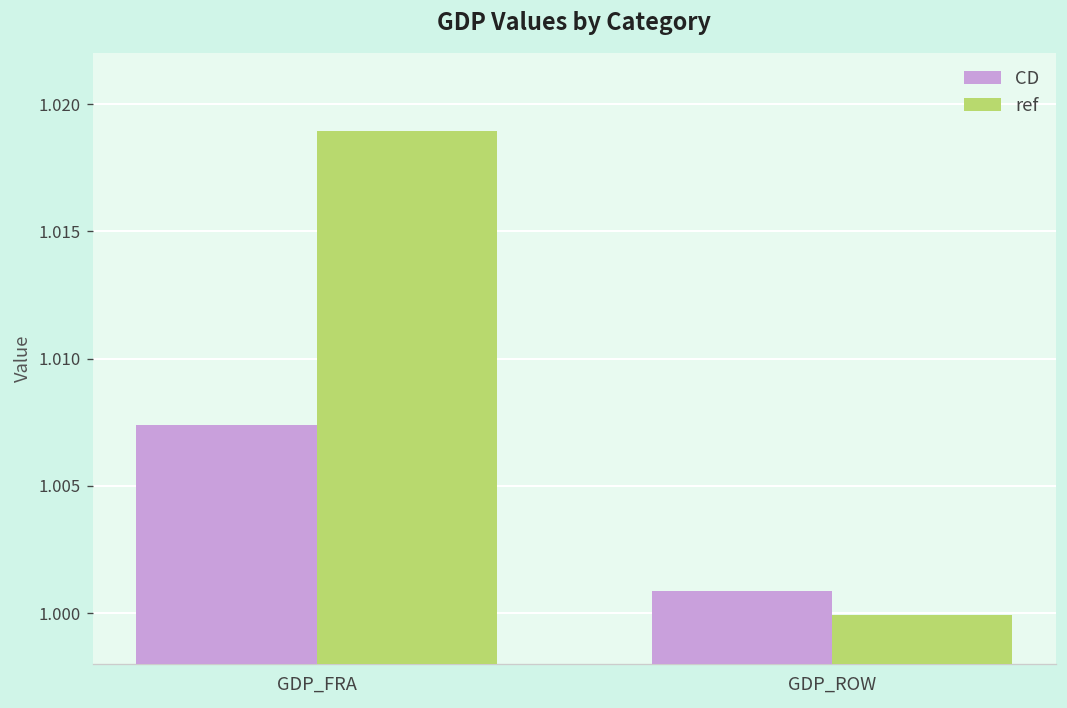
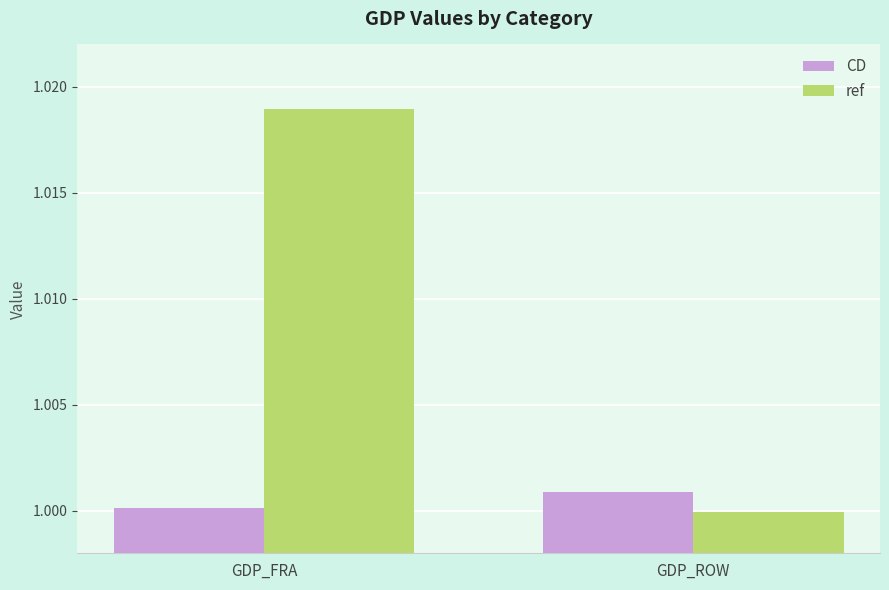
CD, GDP_FRA: 1.0074 -> 1.0001
